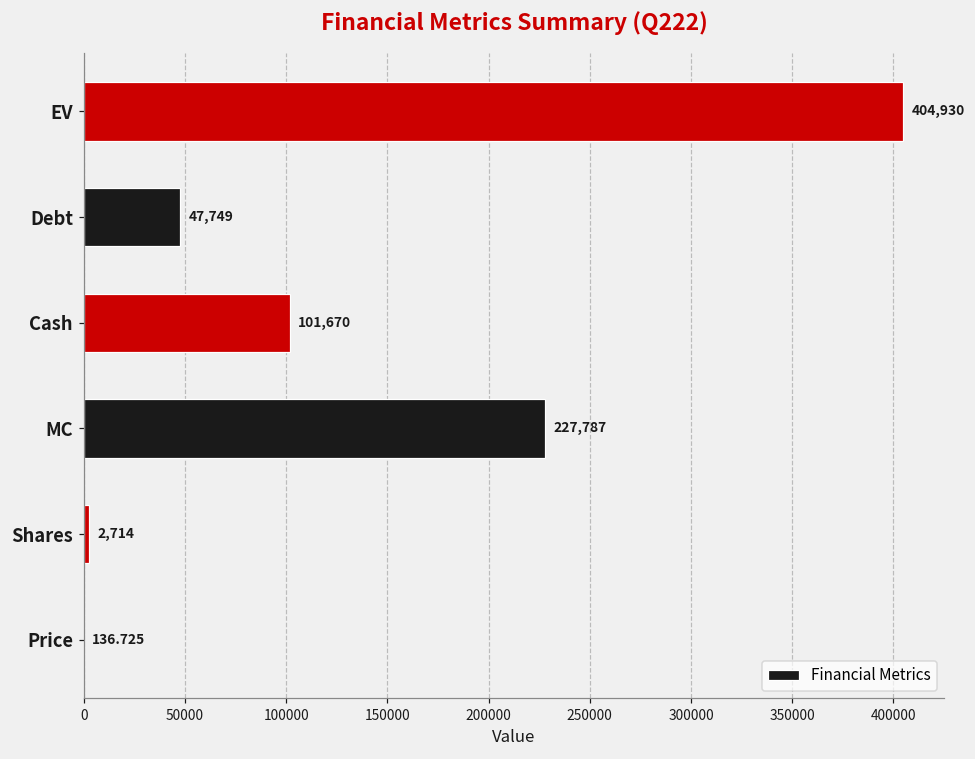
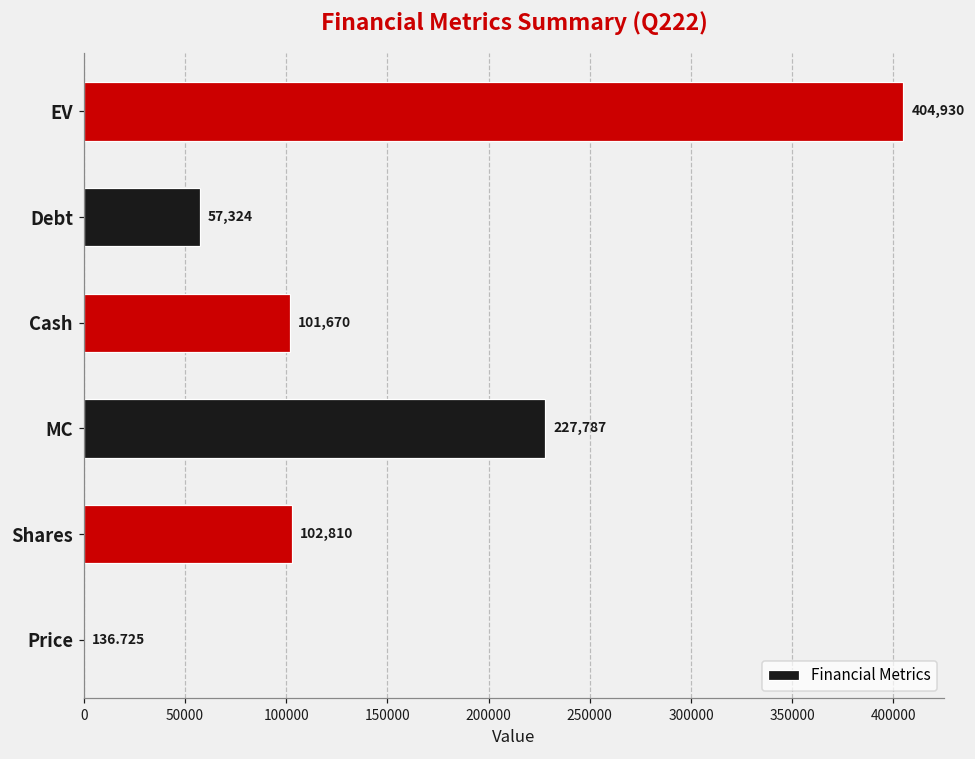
Debt: 47,749 -> 57,324
Shares: 2,714 -> 102,810
